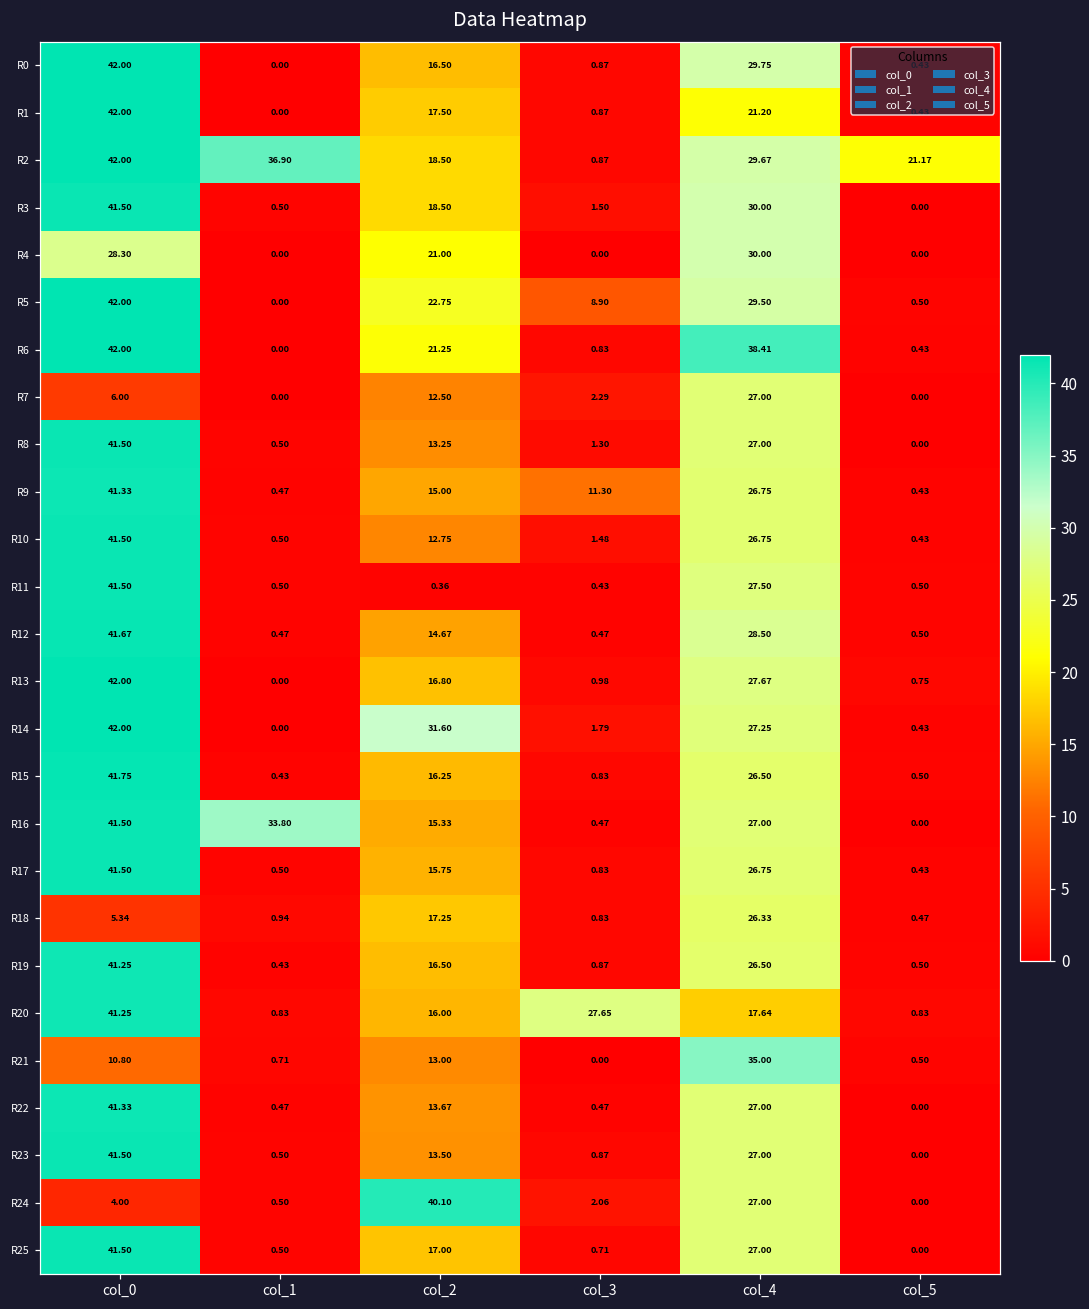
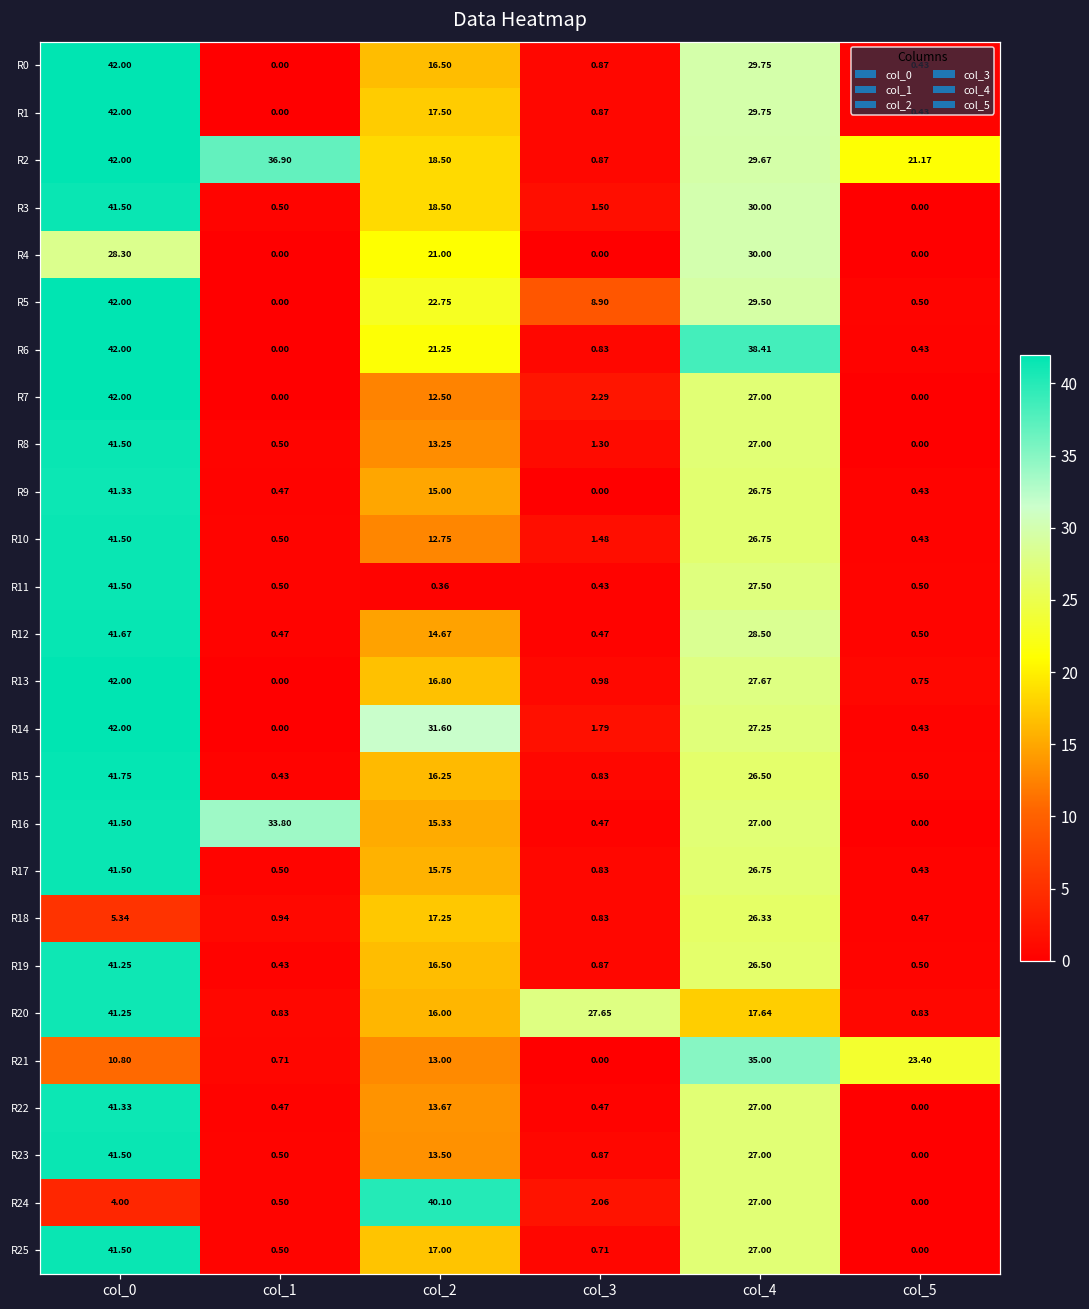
R1, col_4: 21.20 -> 29.75
R7, col_0: 6.00 -> 42.00
R9, col_3: 11.30 -> 0.00
R21, col_5: 0.50 -> 23.40
